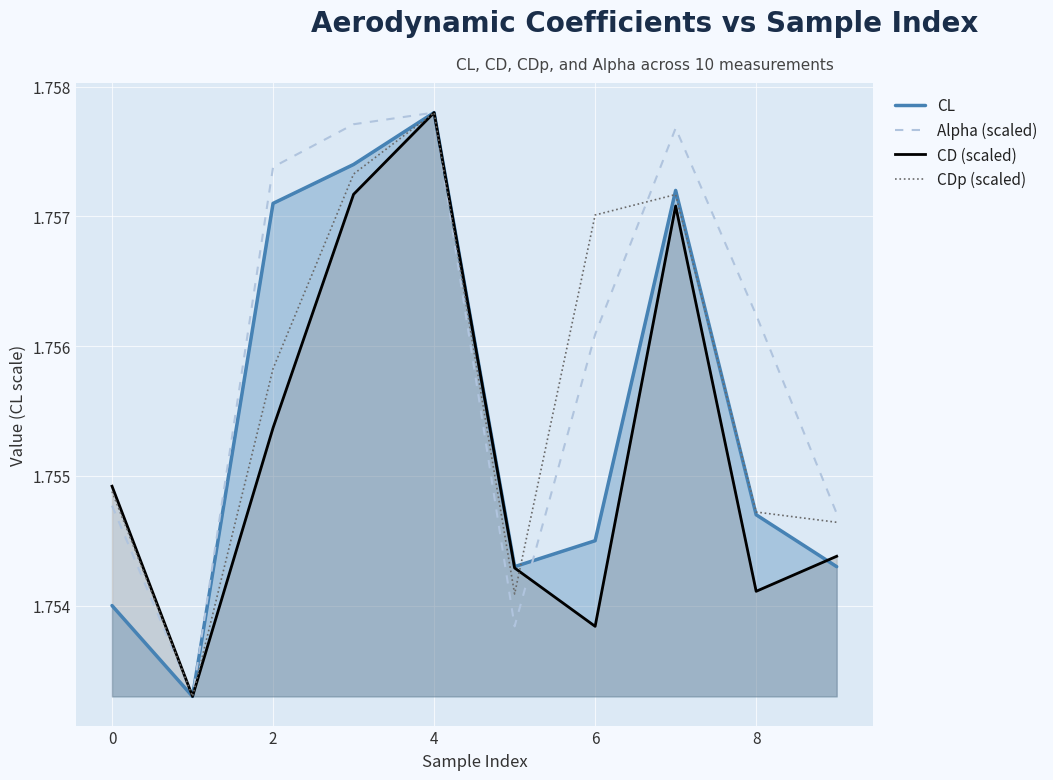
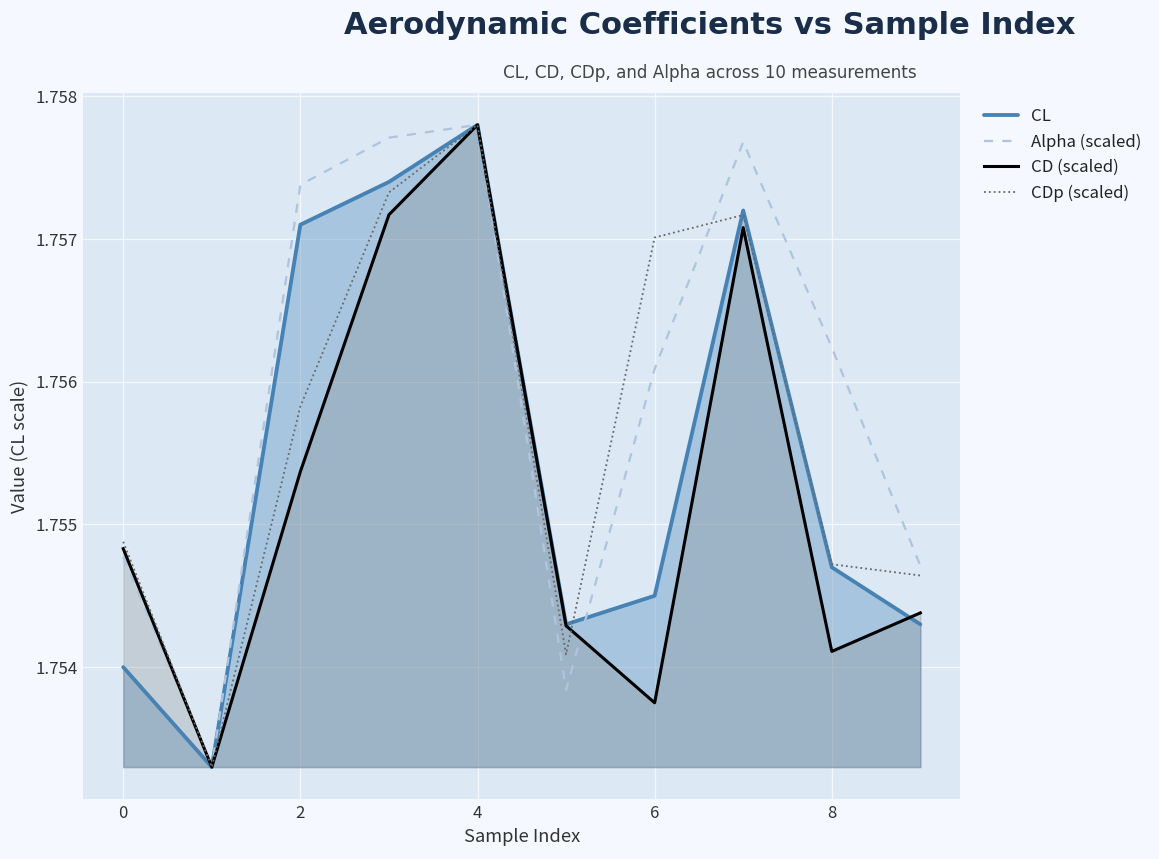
CD (scaled), 0: 1.75492 -> 1.75483
CD (scaled), 6: 1.75384 -> 1.75375
